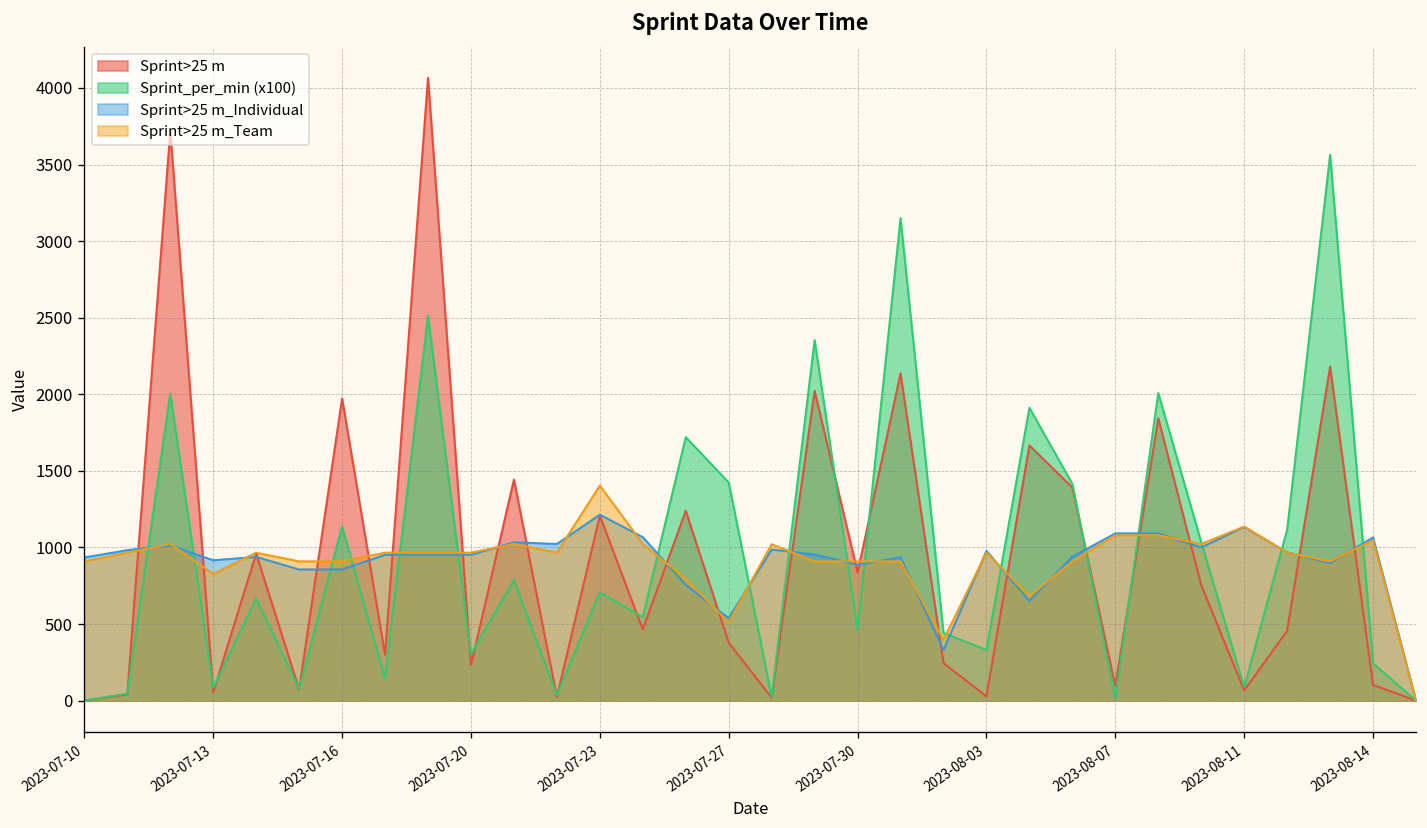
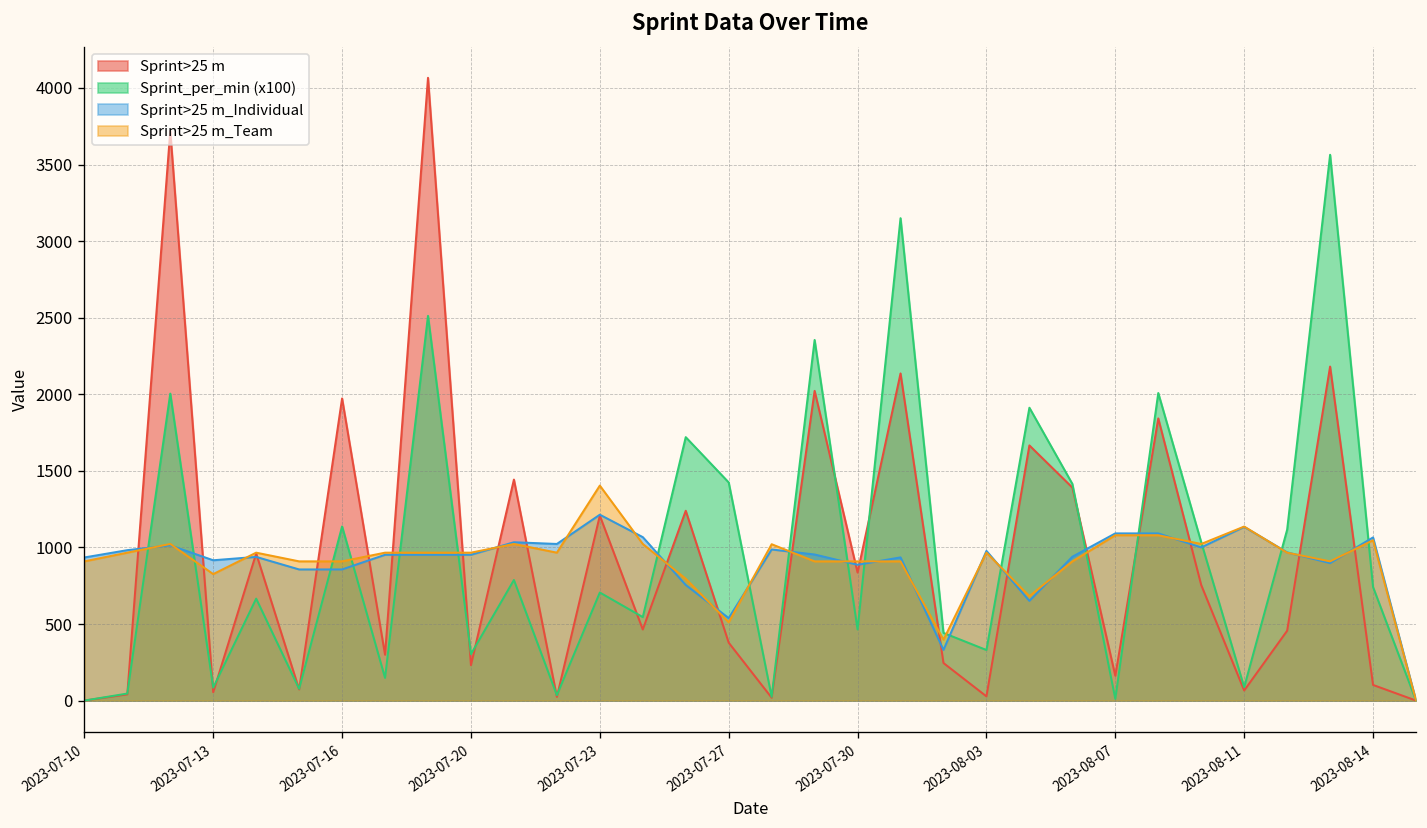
Sprint>25 m, 2023-08-07: 100 -> 160
Sprint_per_min (x100), 2023-08-14: 240 -> 740
